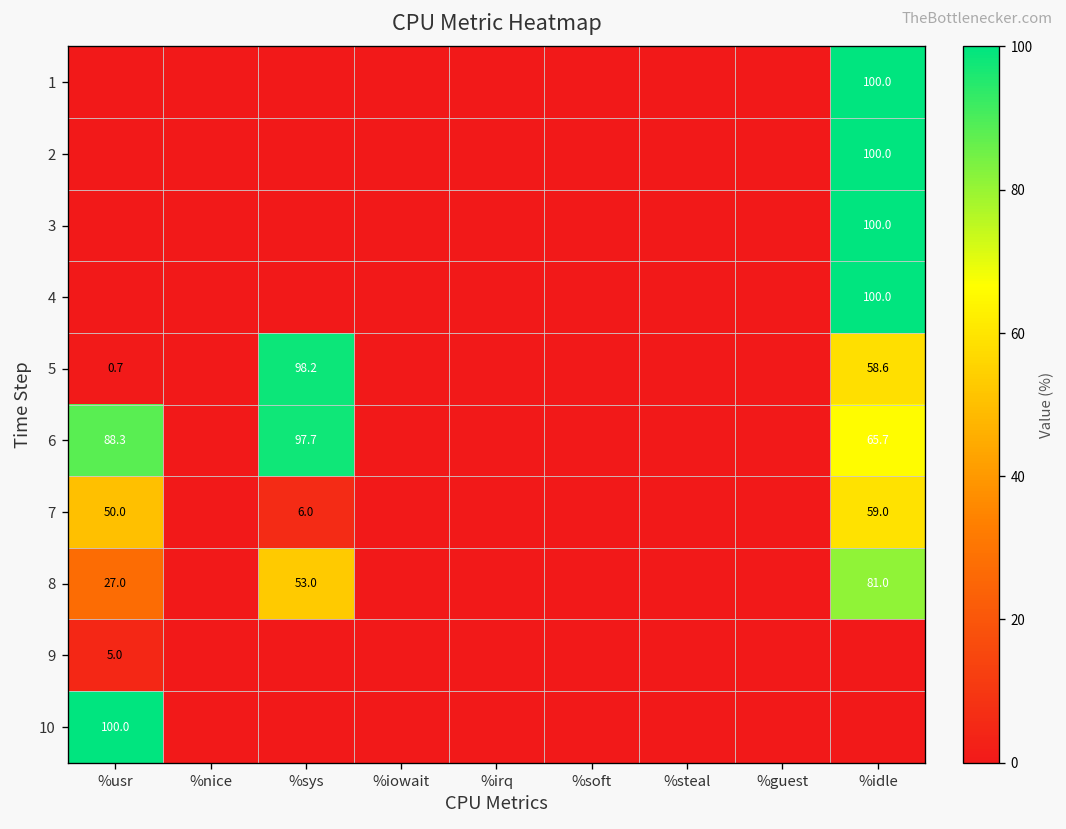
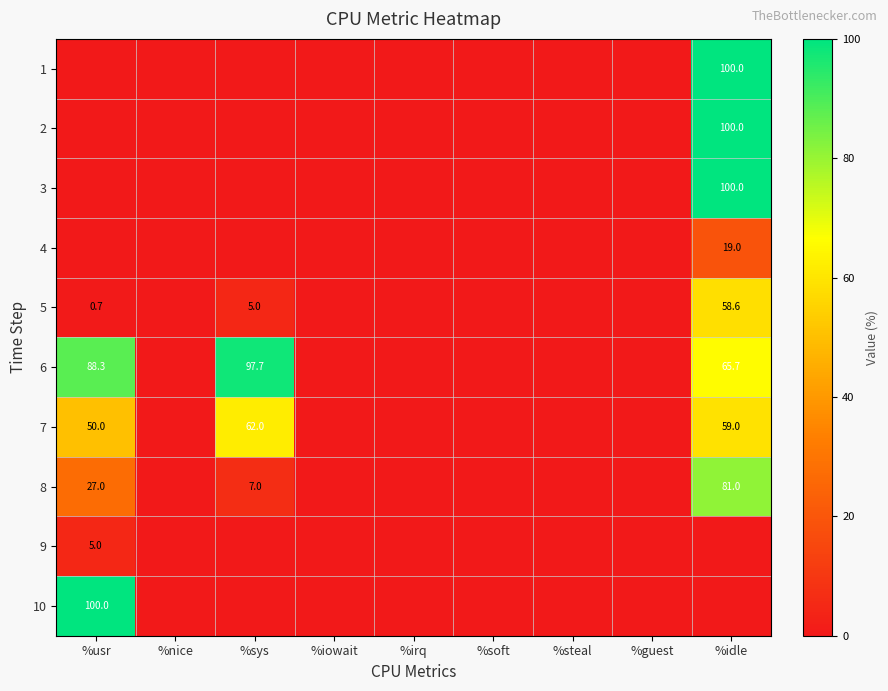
4, %idle: 100.0 -> 19.0
5, %sys: 98.2 -> 5.0
7, %sys: 6.0 -> 62.0
8, %sys: 53.0 -> 7.0
